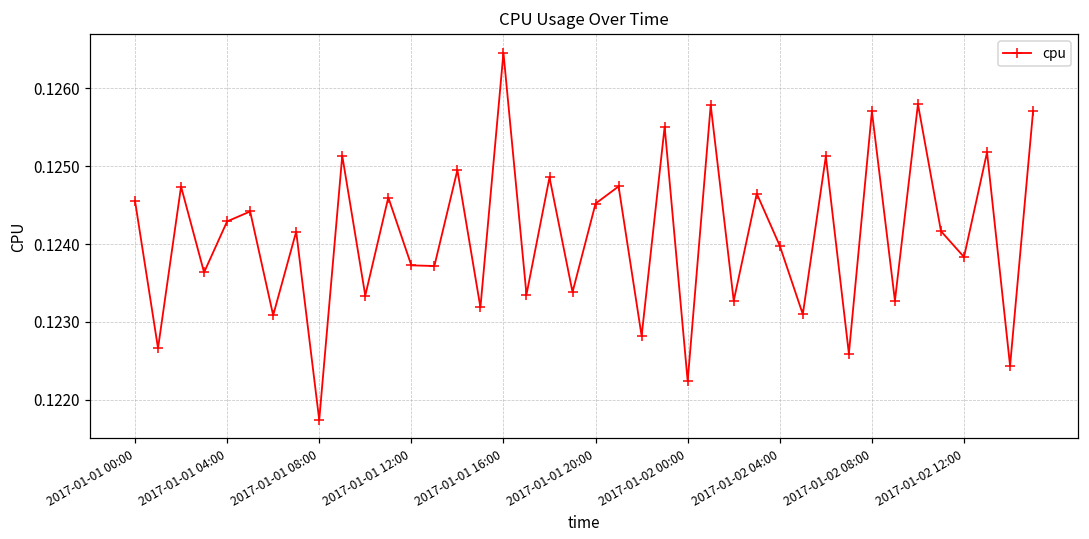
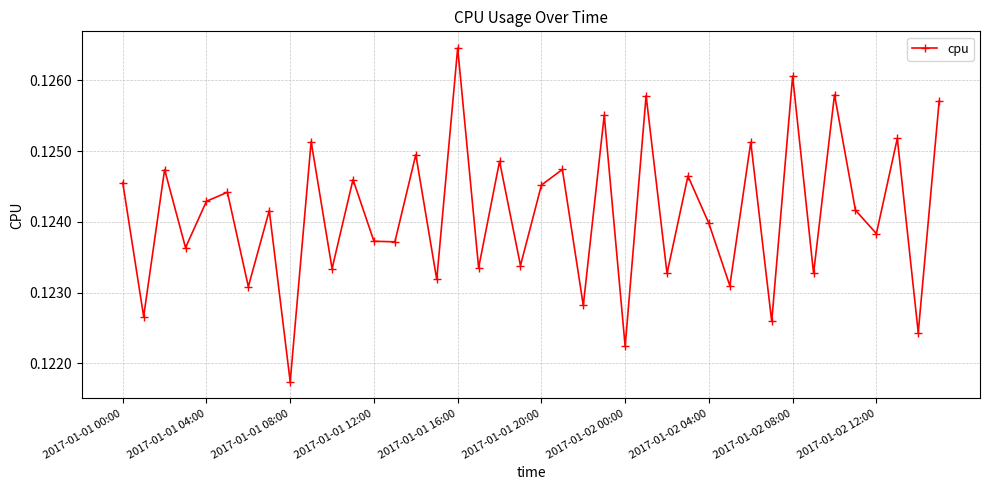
2017-01-02 08:00: 0.1257 -> 0.1261
